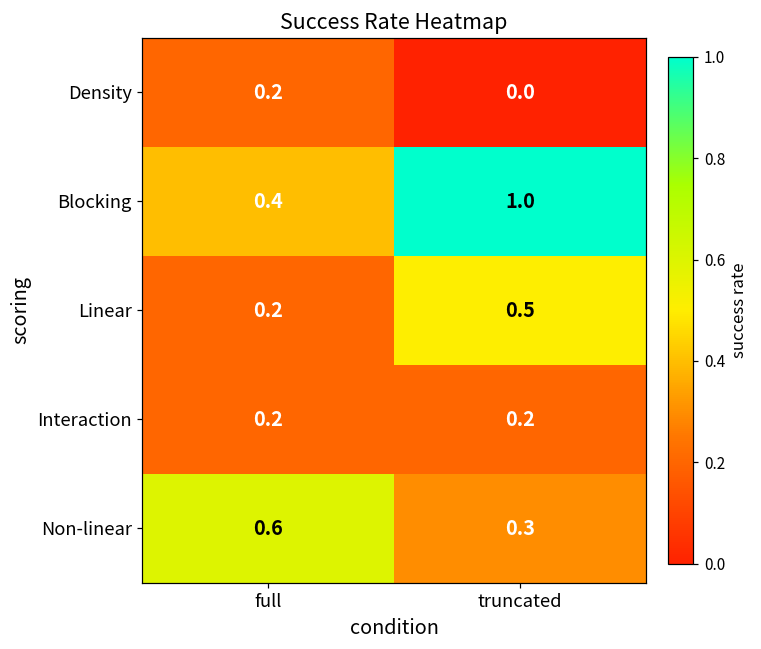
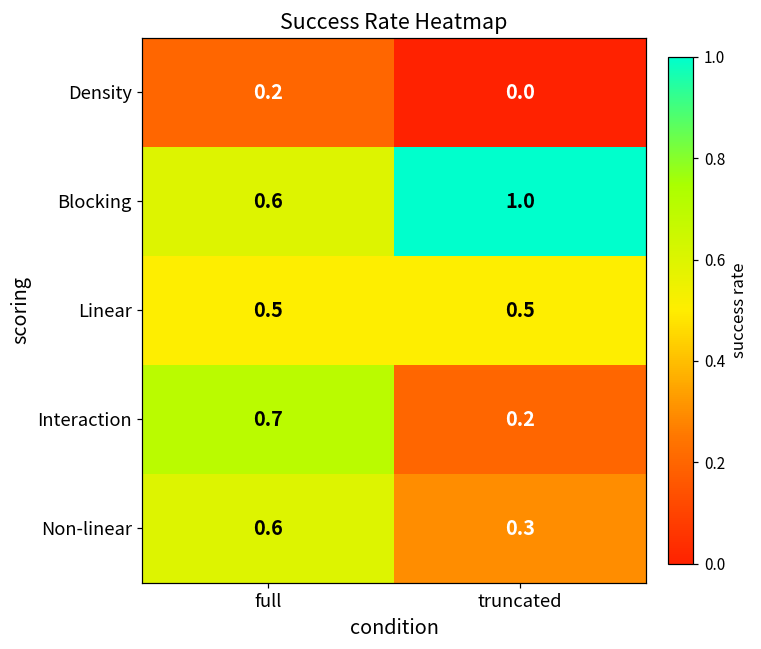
Blocking, full: 0.4 -> 0.6
Linear, full: 0.2 -> 0.5
Interaction, full: 0.2 -> 0.7
